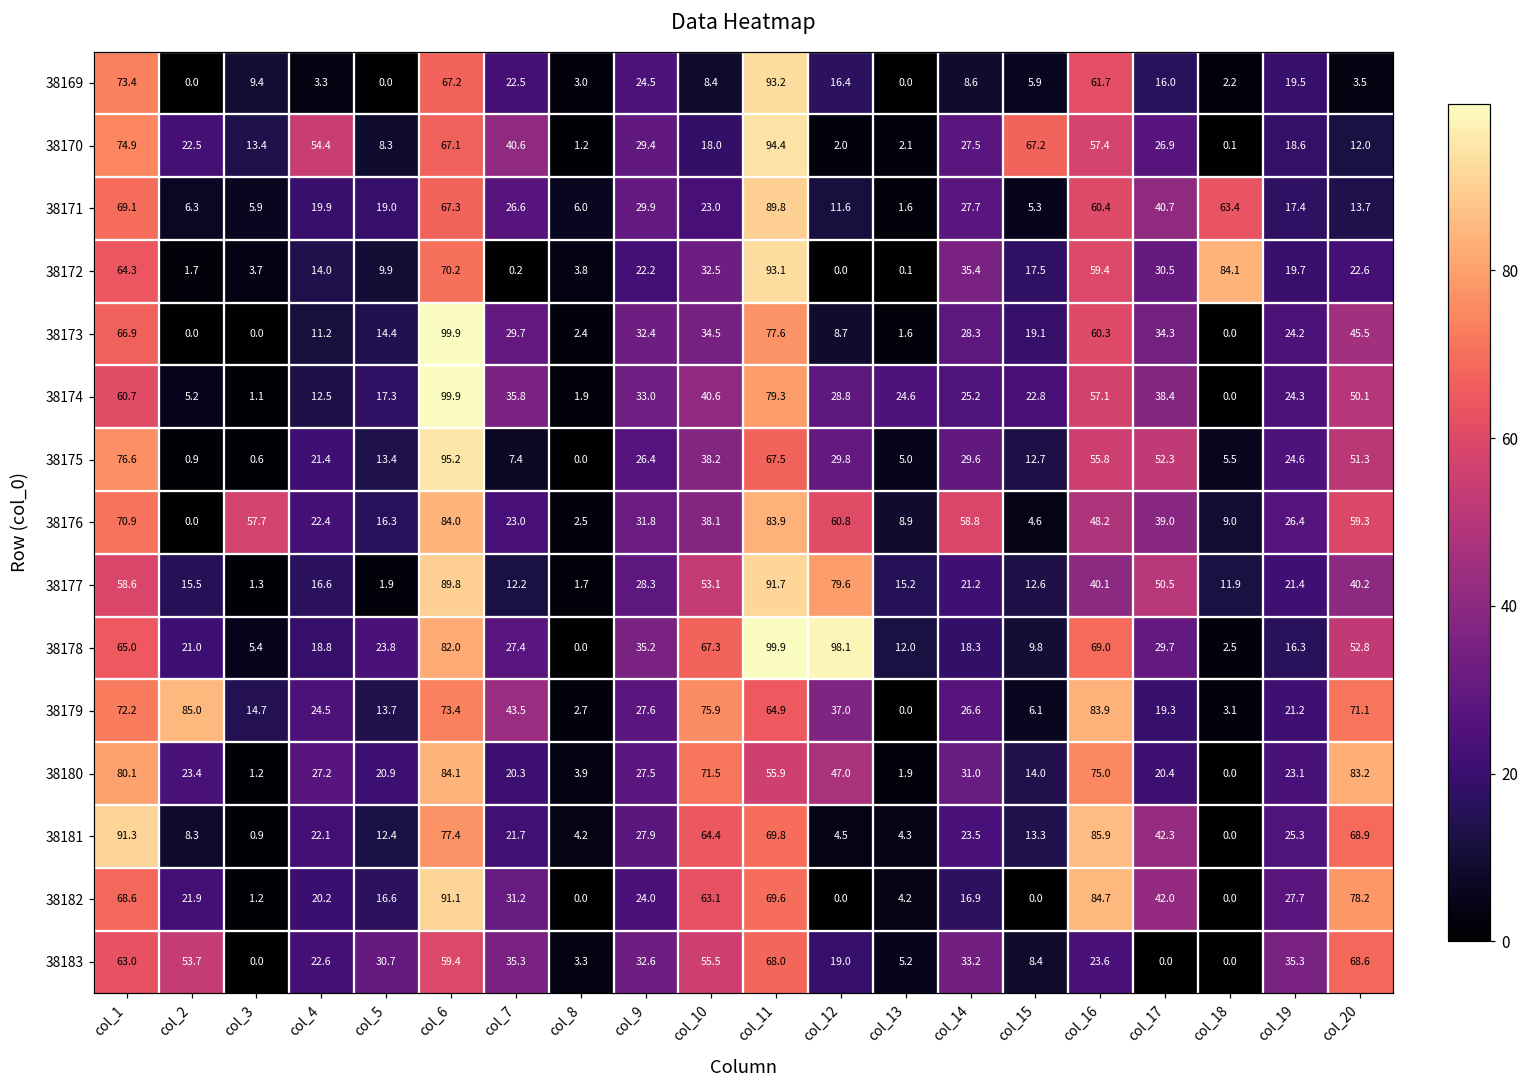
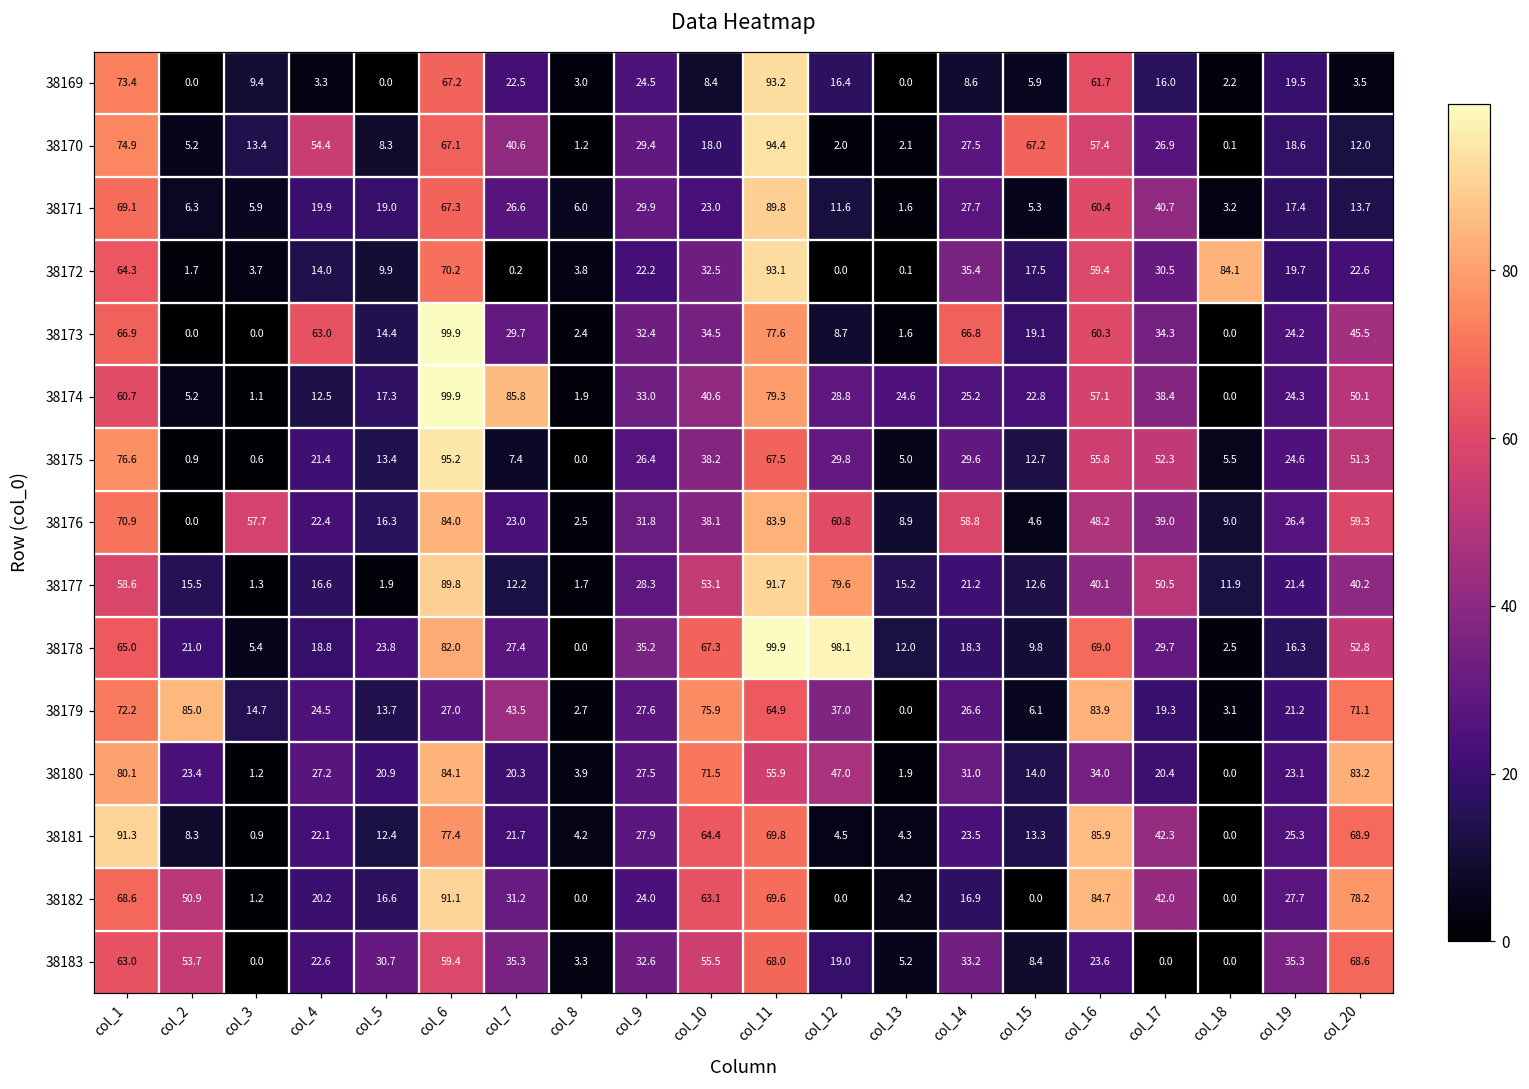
38170, col_2: 22.5 -> 5.2
38171, col_18: 63.4 -> 3.2
38173, col_4: 11.2 -> 63.0
38173, col_14: 28.3 -> 66.8
38174, col_7: 35.8 -> 85.8
38179, col_6: 73.4 -> 27.0
38180, col_16: 75.0 -> 34.0
38182, col_2: 21.9 -> 50.9
